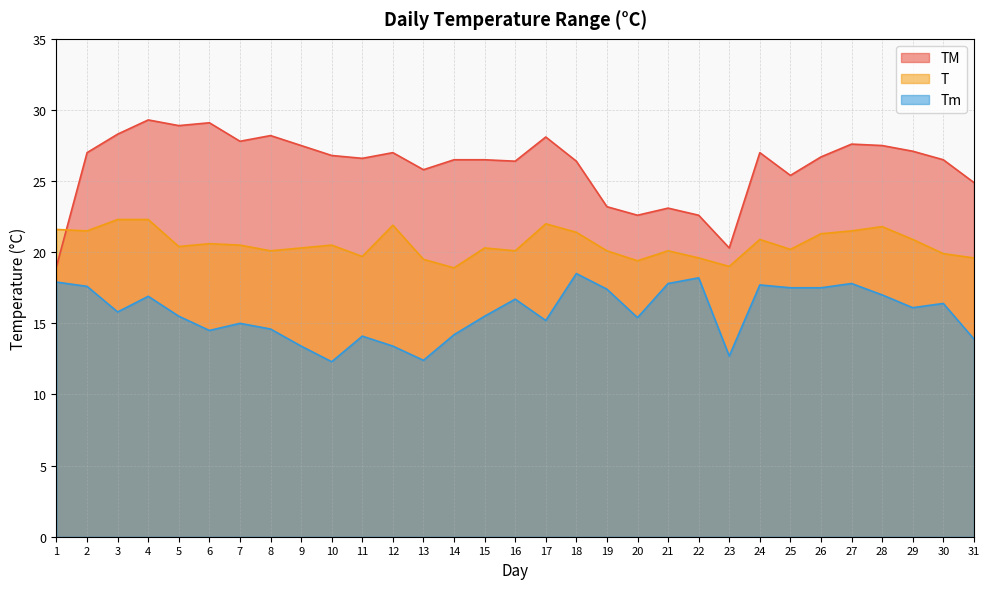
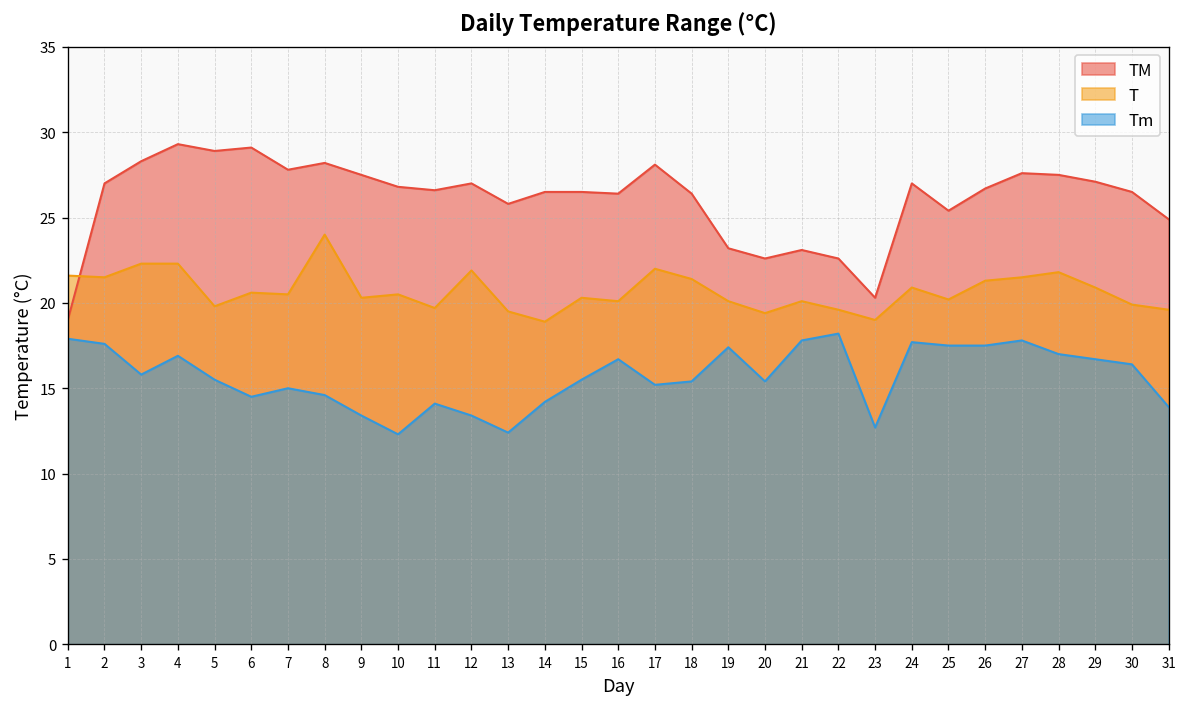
T, 5: 20.4 -> 19.8
T, 8: 20.1 -> 24.0
Tm, 18: 18.5 -> 15.4
Tm, 29: 16.1 -> 16.7
